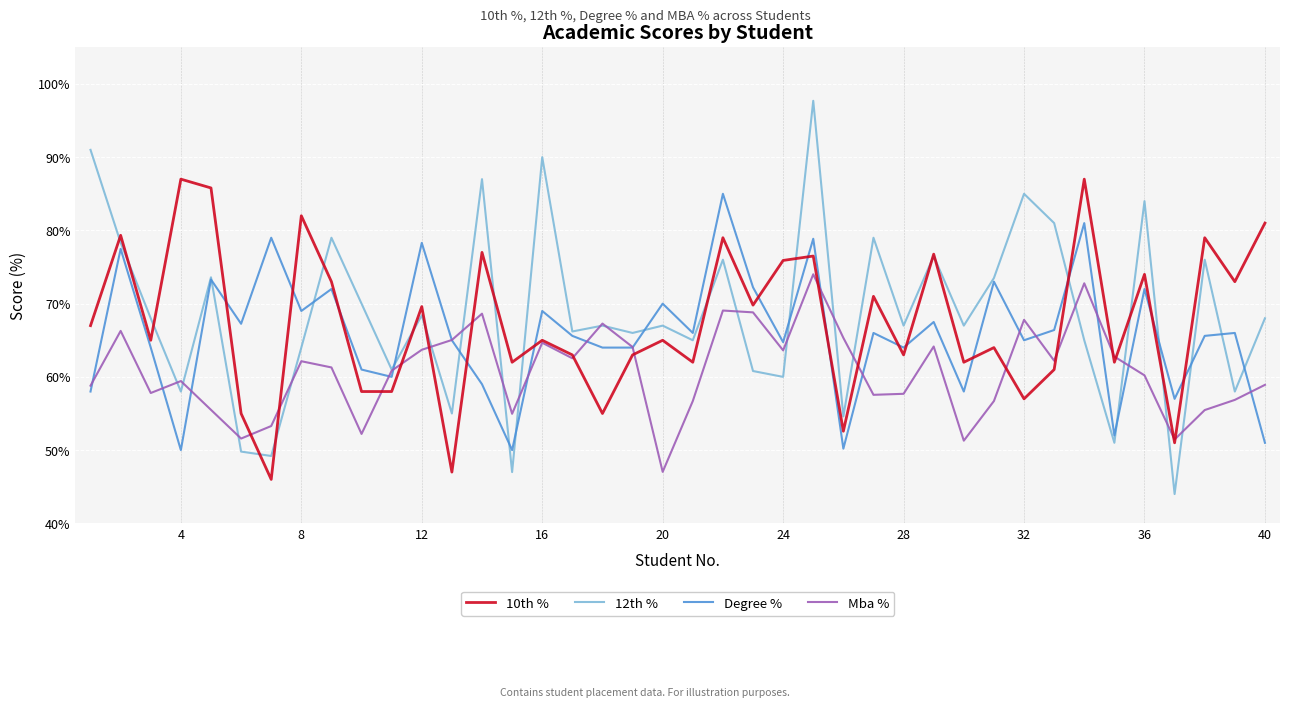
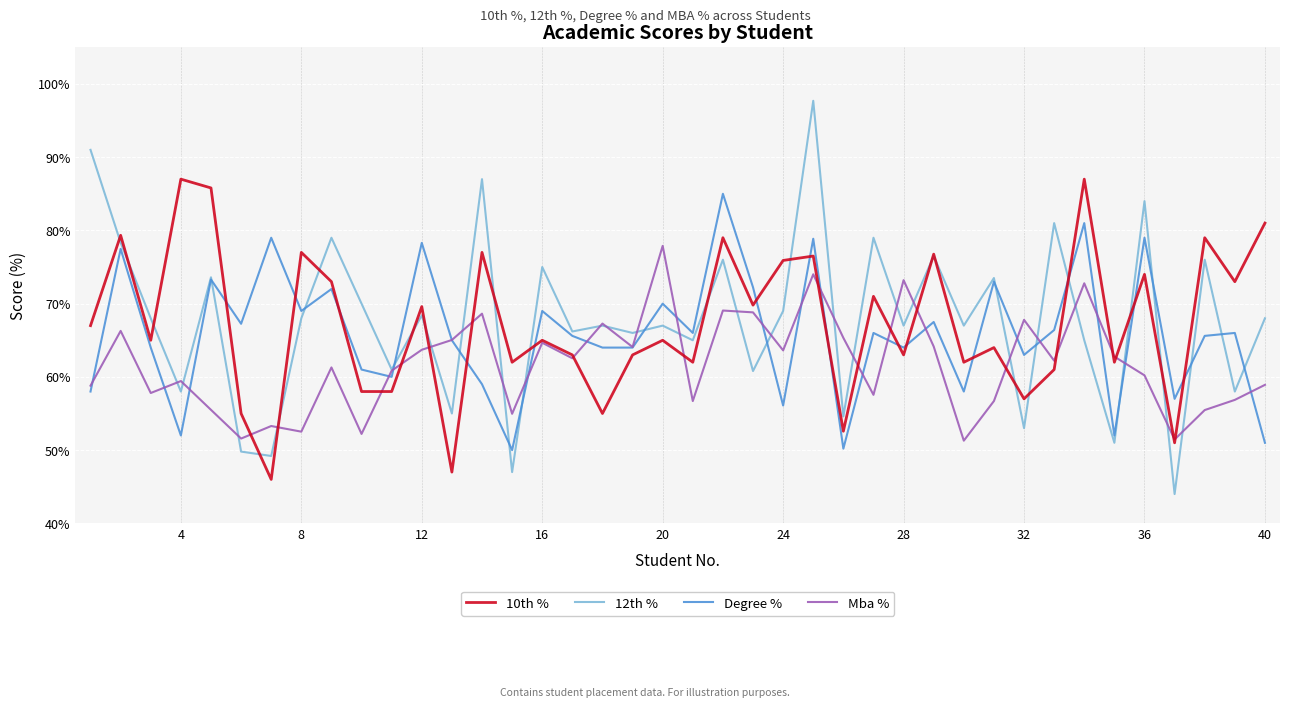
Degree %, 4: 50% -> 52%
10th %, 8: 82% -> 77%
12th %, 8: 64% -> 68%
Mba %, 8: 62% -> 53%
12th %, 16: 90% -> 75%
Mba %, 20: 47% -> 78%
12th %, 24: 60% -> 69%
Degree %, 24: 65% -> 56%
Mba %, 28: 58% -> 73%
12th %, 32: 85% -> 53%
Degree %, 32: 65% -> 63%
Degree %, 36: 72% -> 79%
